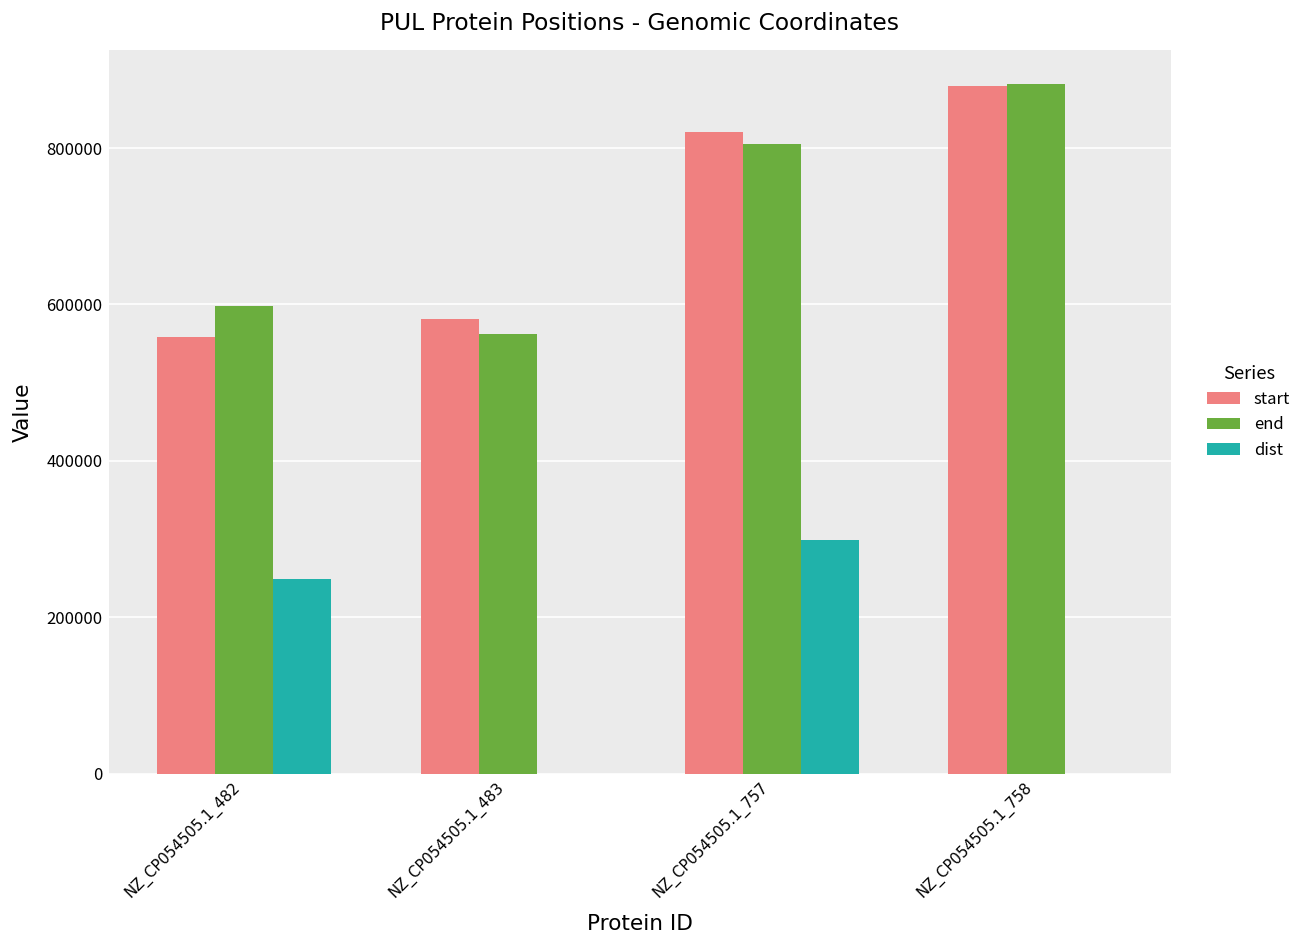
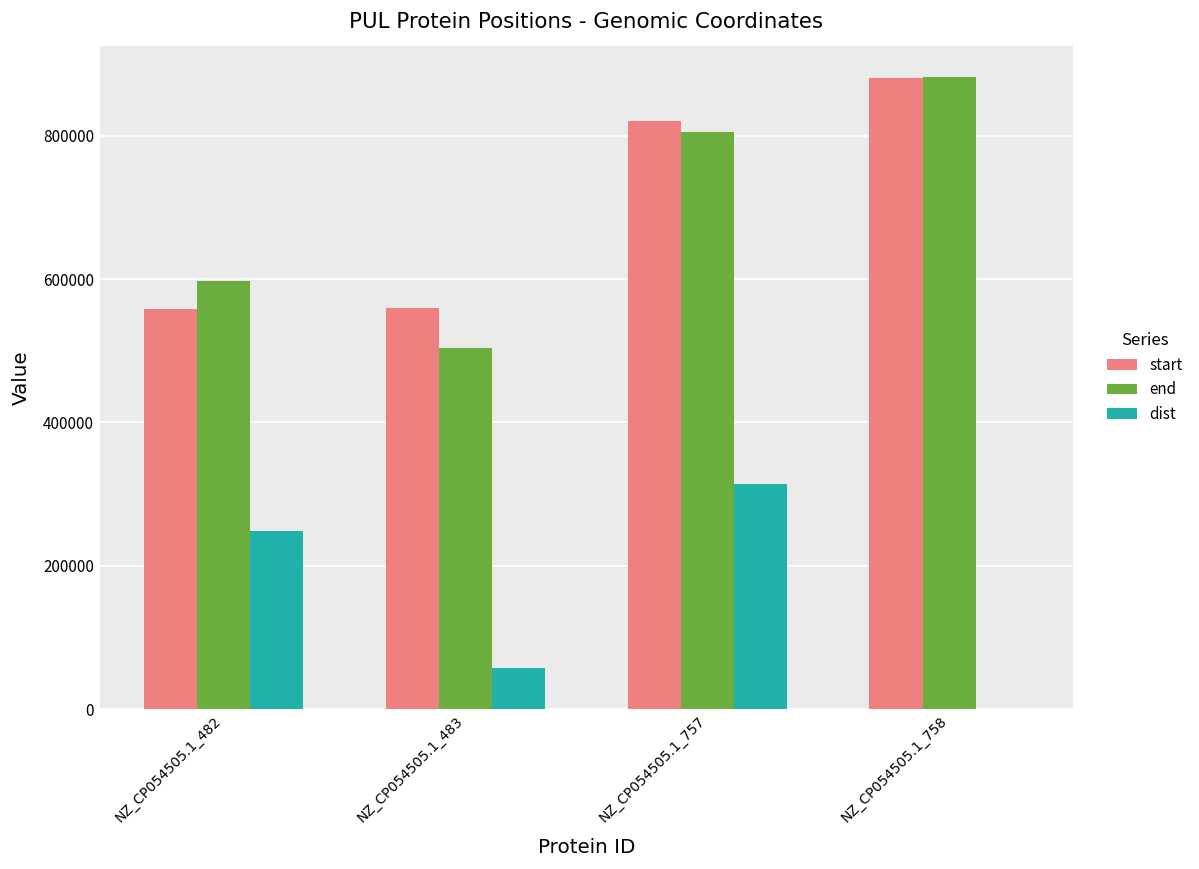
start, NZ_CP054505.1_483: 580000 -> 560000
end, NZ_CP054505.1_483: 560000 -> 500000
dist, NZ_CP054505.1_483: 0 -> 60000
dist, NZ_CP054505.1_757: 300000 -> 310000
